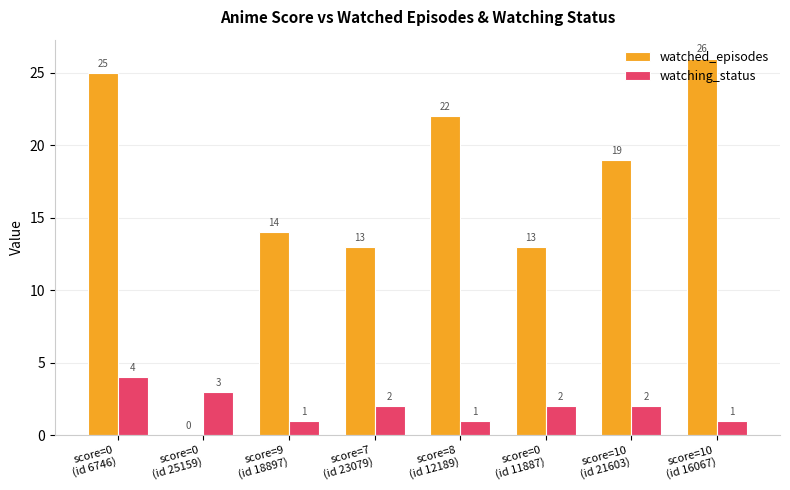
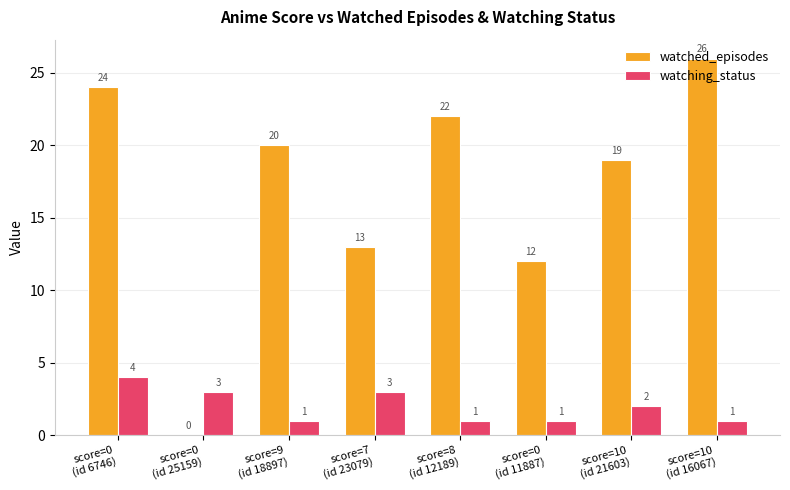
watched_episodes, score=0 (id 6746): 25 -> 24
watched_episodes, score=9 (id 18897): 14 -> 20
watching_status, score=7 (id 23079): 2 -> 3
watched_episodes, score=0 (id 11887): 13 -> 12
watching_status, score=0 (id 11887): 2 -> 1
